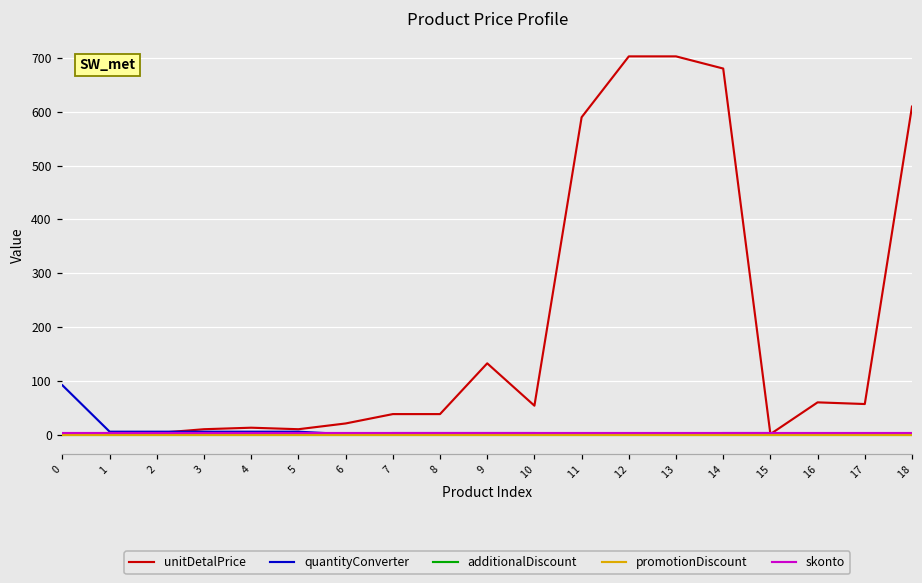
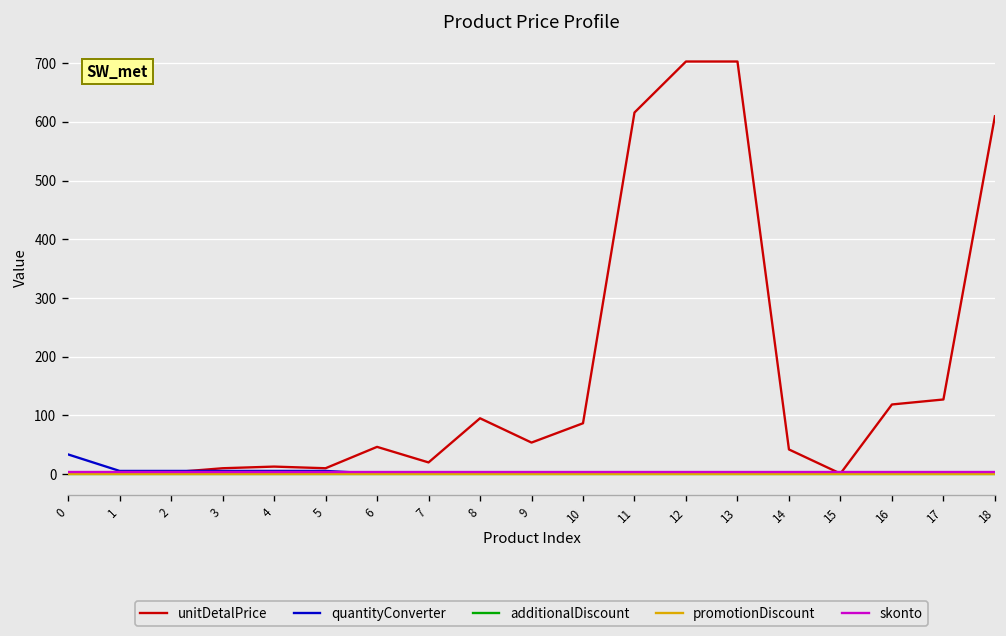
quantityConverter, 0: 90 -> 30
unitDetalPrice, 6: 20 -> 50
unitDetalPrice, 7: 40 -> 20
unitDetalPrice, 8: 40 -> 100
unitDetalPrice, 9: 130 -> 50
unitDetalPrice, 10: 50 -> 90
unitDetalPrice, 11: 590 -> 620
unitDetalPrice, 14: 680 -> 40
unitDetalPrice, 16: 60 -> 120
unitDetalPrice, 17: 60 -> 130
